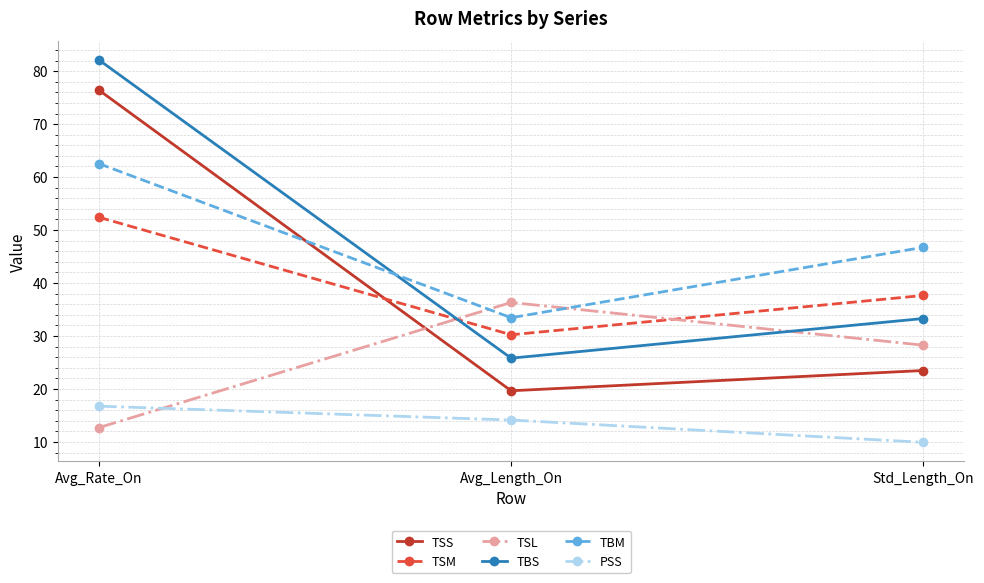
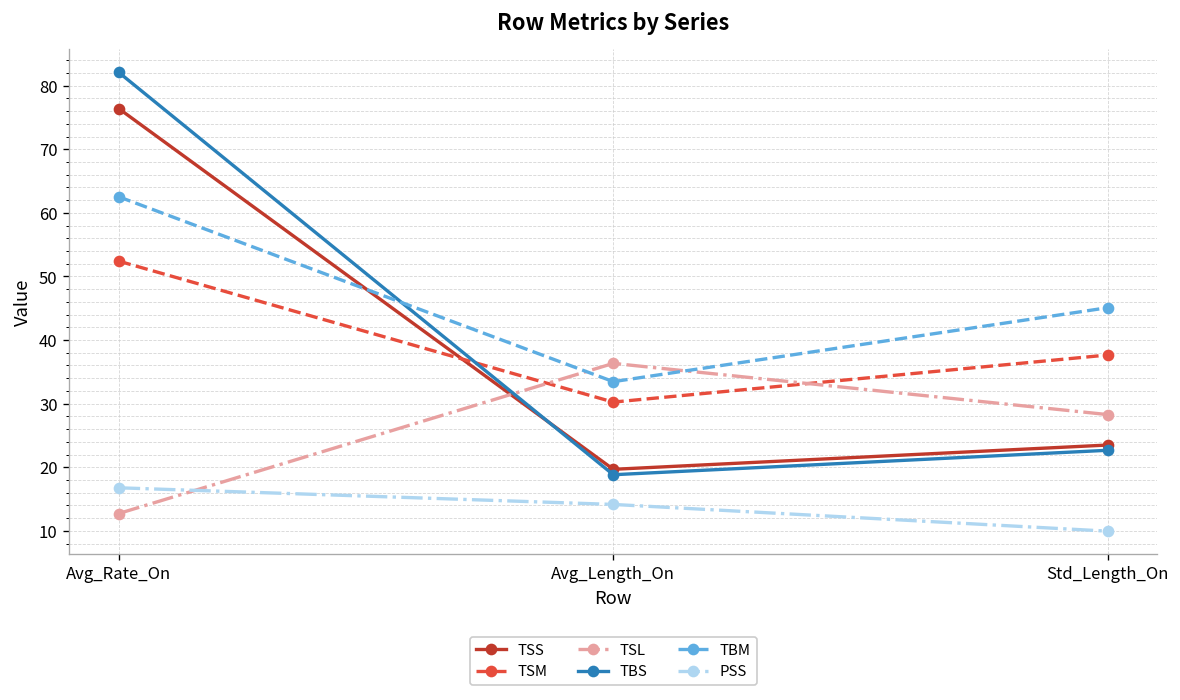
TBS, Avg_Length_On: 26 -> 19
TBS, Std_Length_On: 33 -> 23
TBM, Std_Length_On: 47 -> 45
